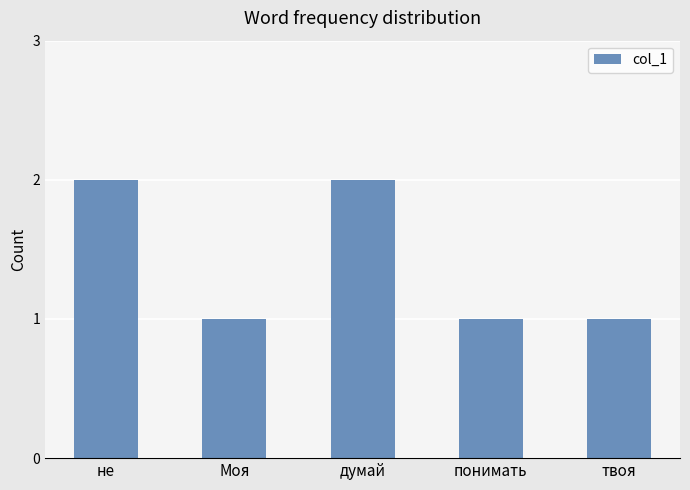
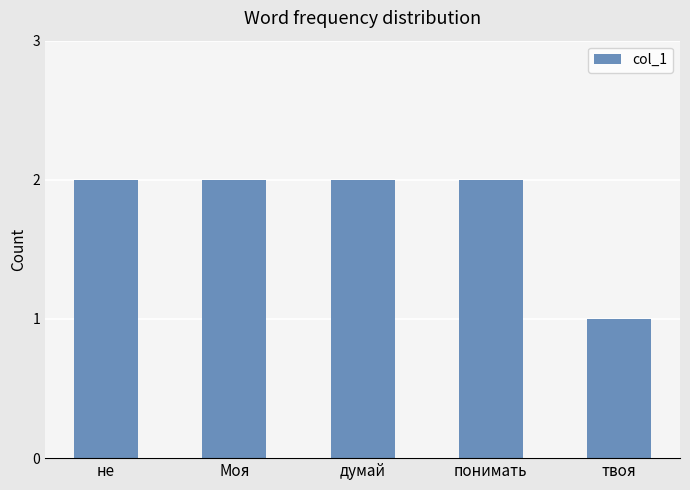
Моя: 1 -> 2
понимать: 1 -> 2
